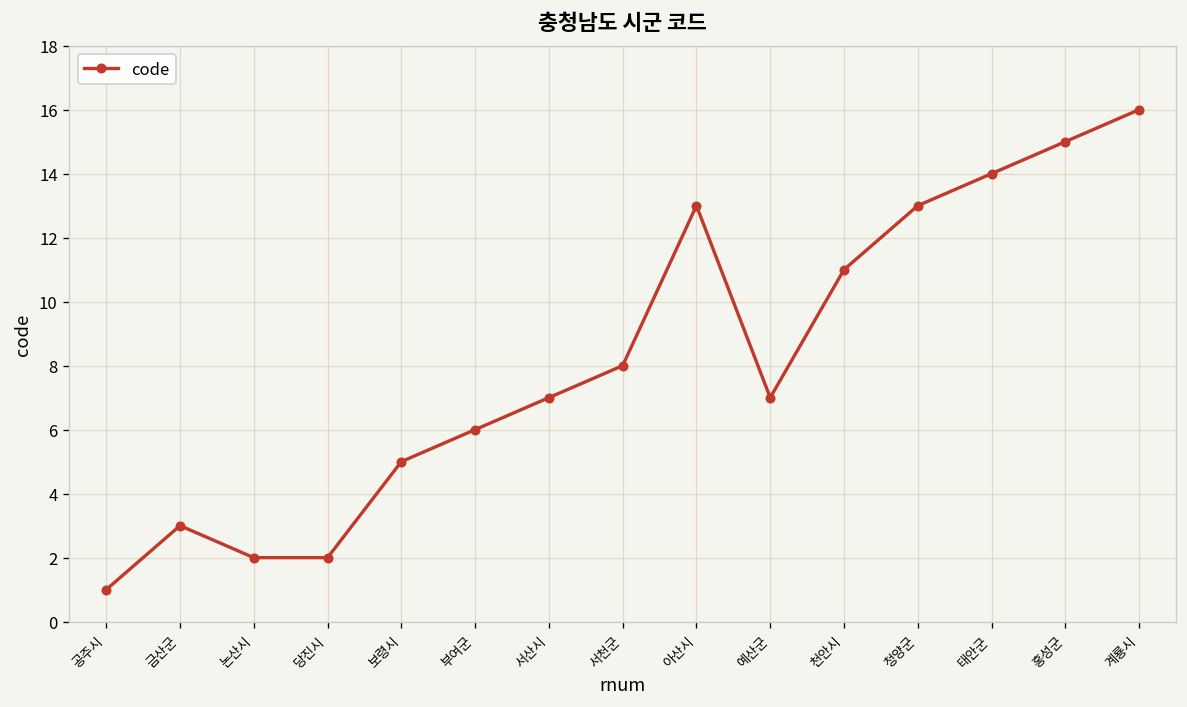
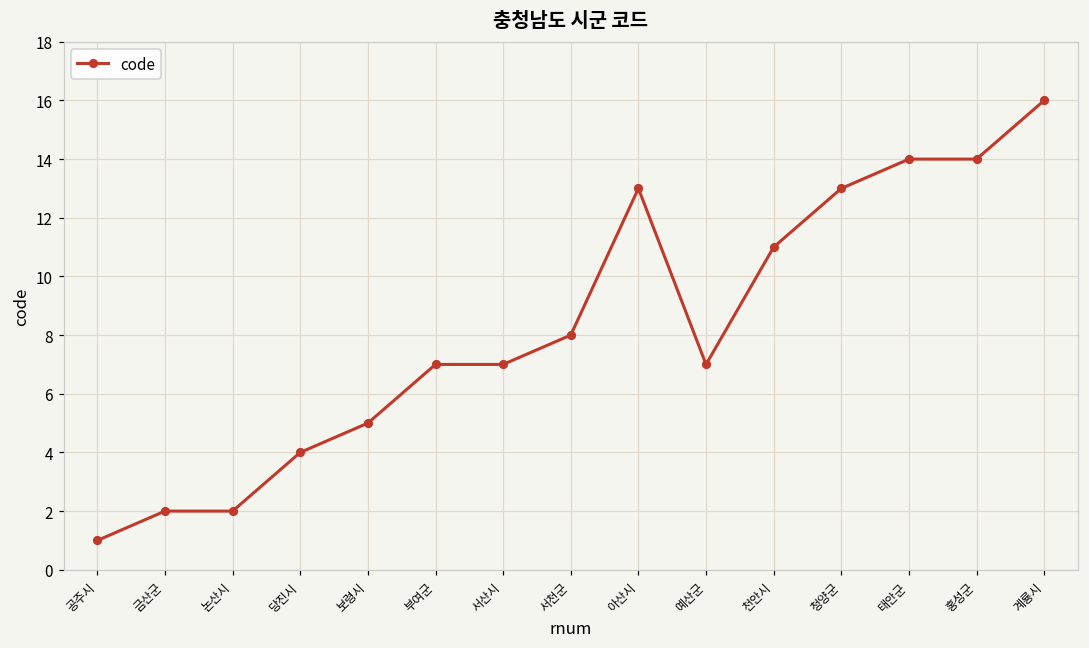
금산군: 3 -> 2
당진시: 2 -> 4
부여군: 6 -> 7
홍성군: 15 -> 14
